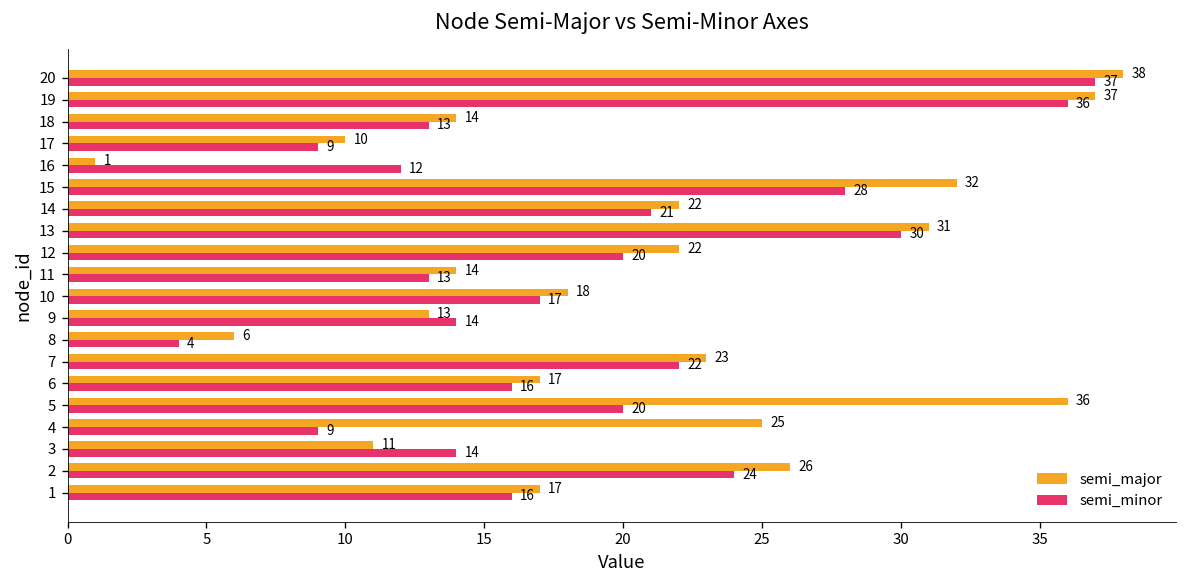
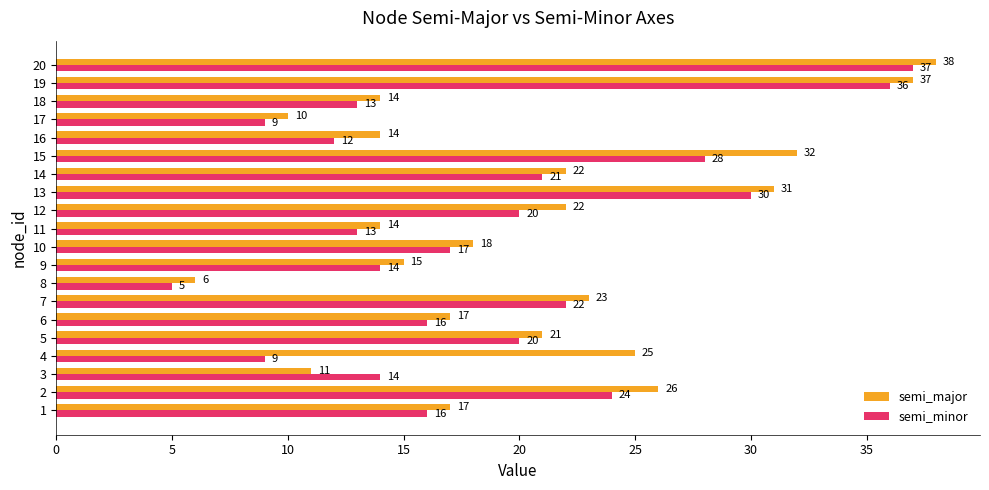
semi_major, 16: 1 -> 14
semi_major, 9: 13 -> 15
semi_minor, 8: 4 -> 5
semi_major, 5: 36 -> 21
